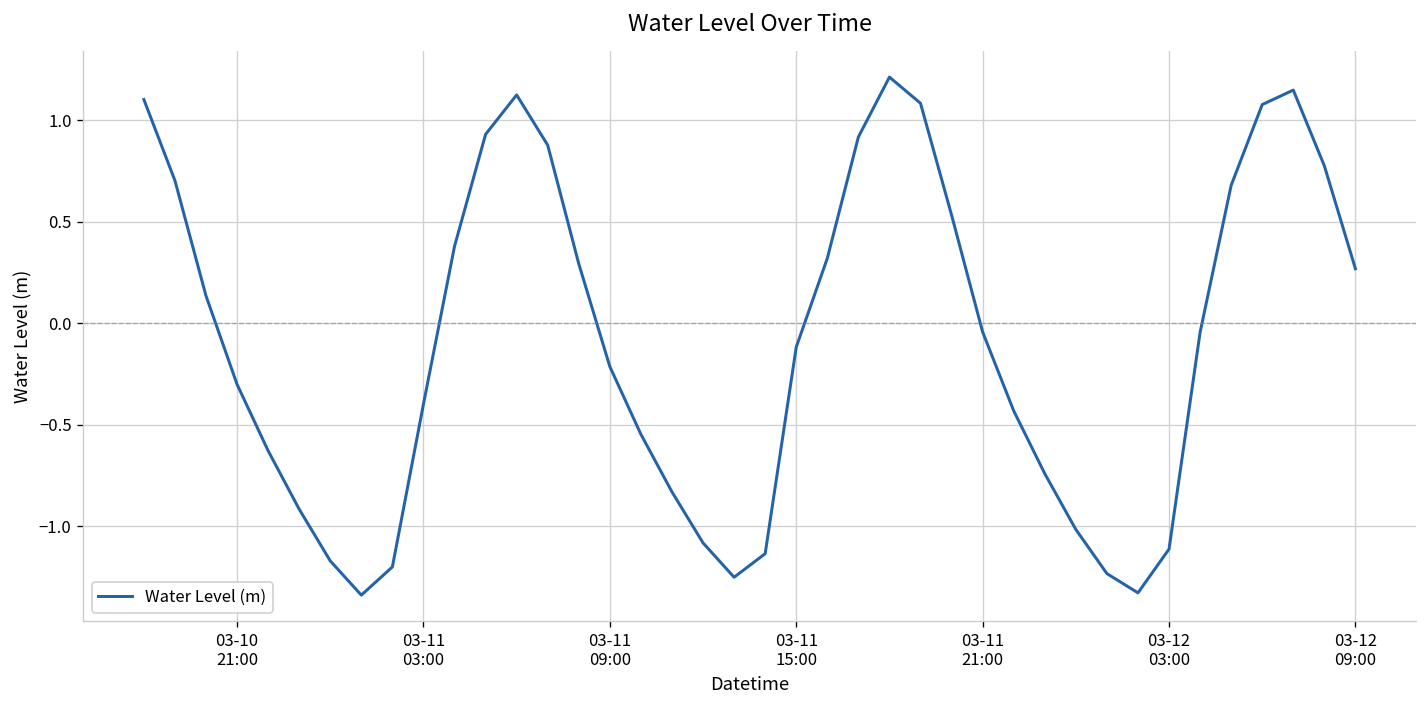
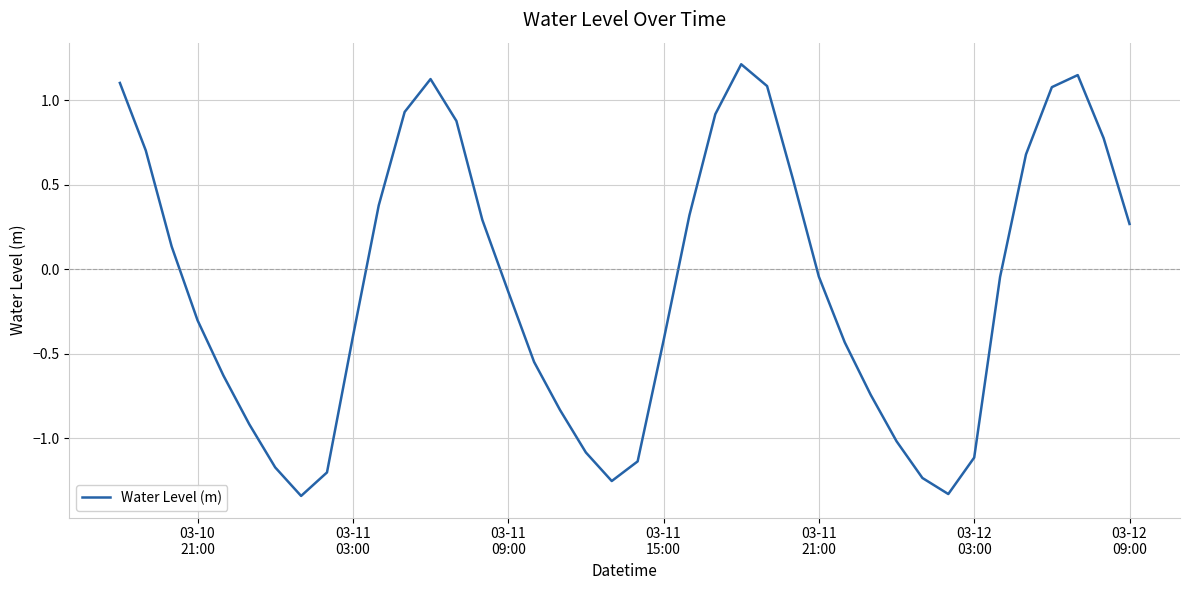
03-11 09:00: -0.21 -> -0.13
03-11 15:00: -0.12 -> -0.42
